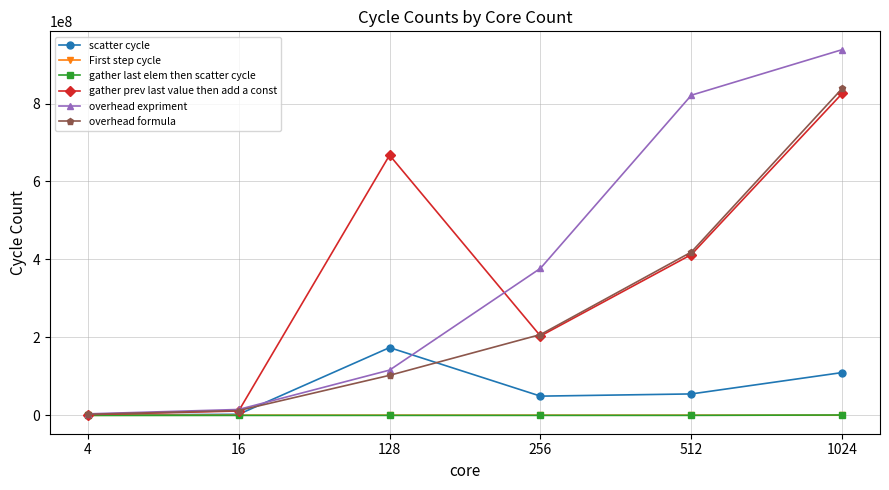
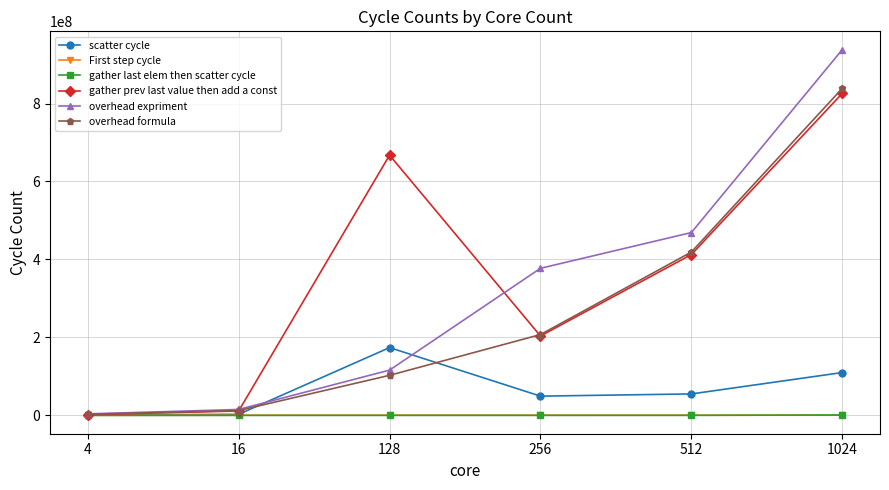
overhead expriment, 512: 820000000 -> 470000000
